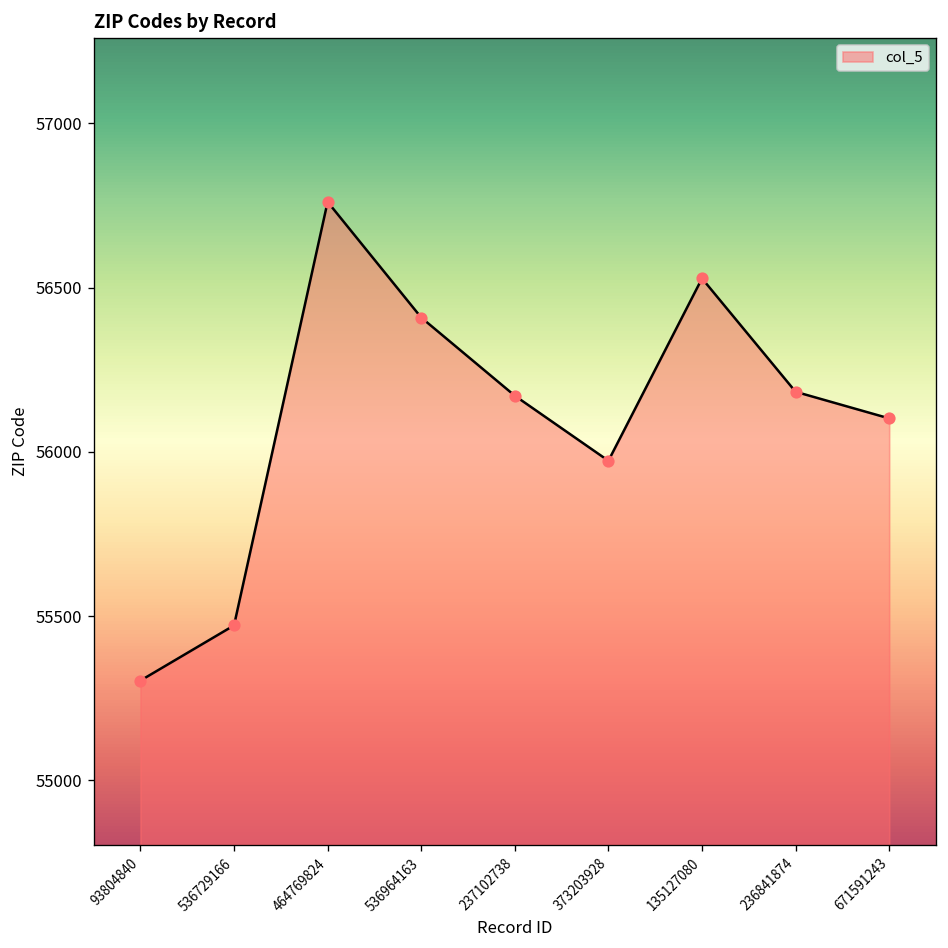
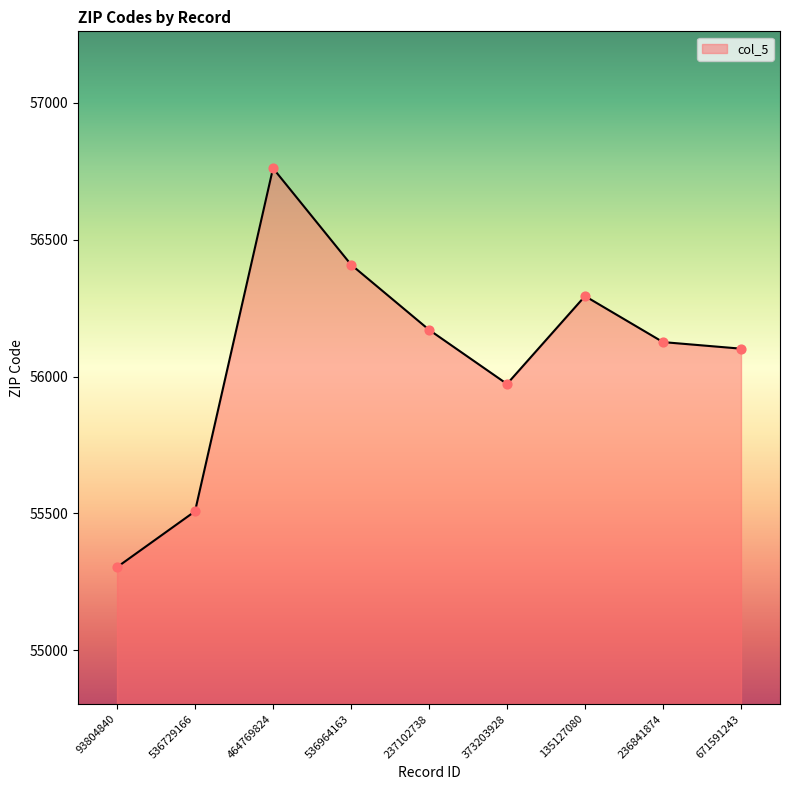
536729166: 55470 -> 55510
135127080: 56530 -> 56290
236841874: 56180 -> 56130
